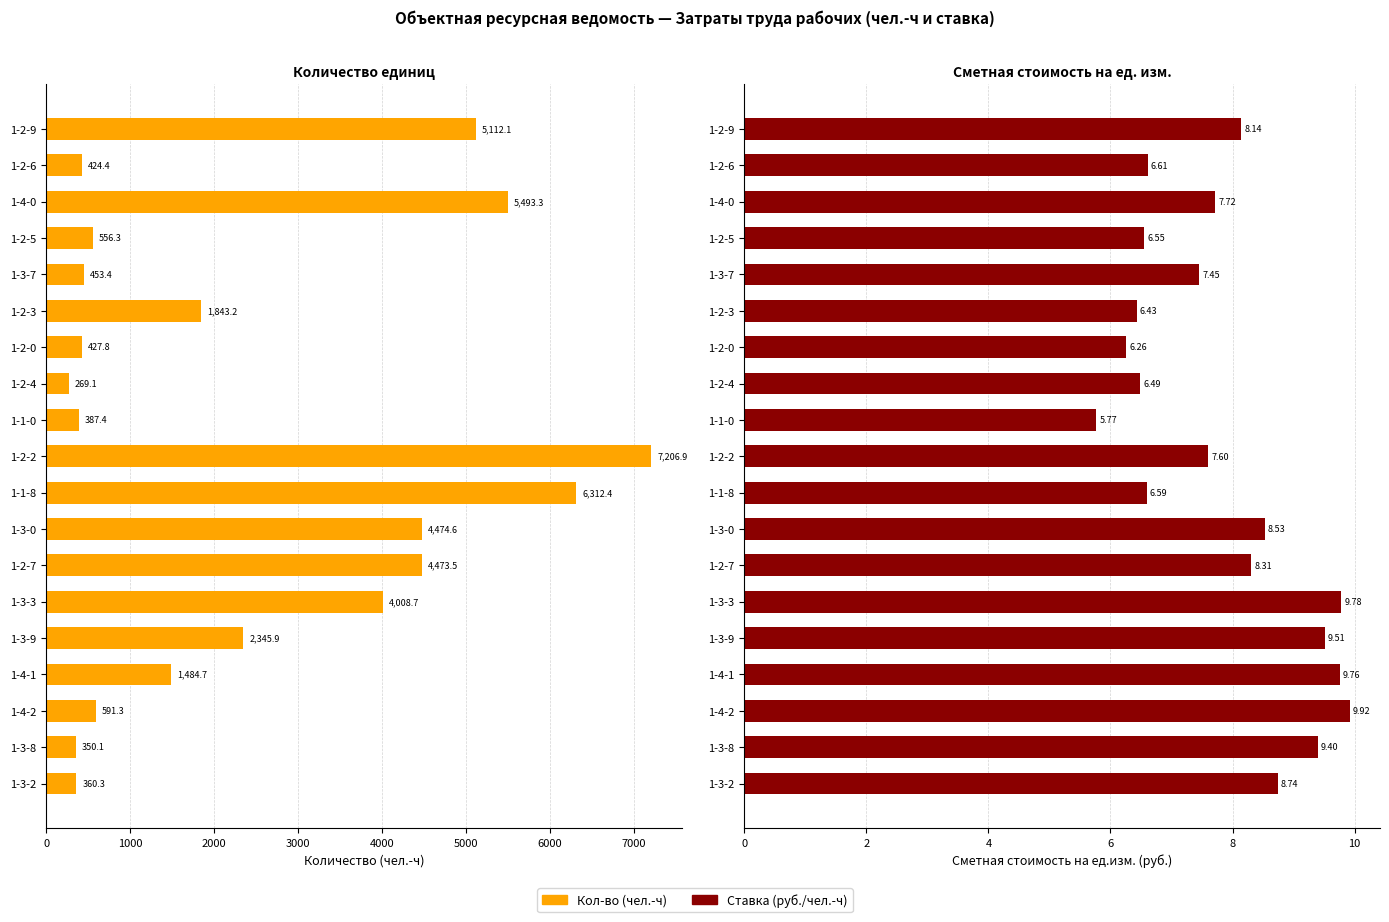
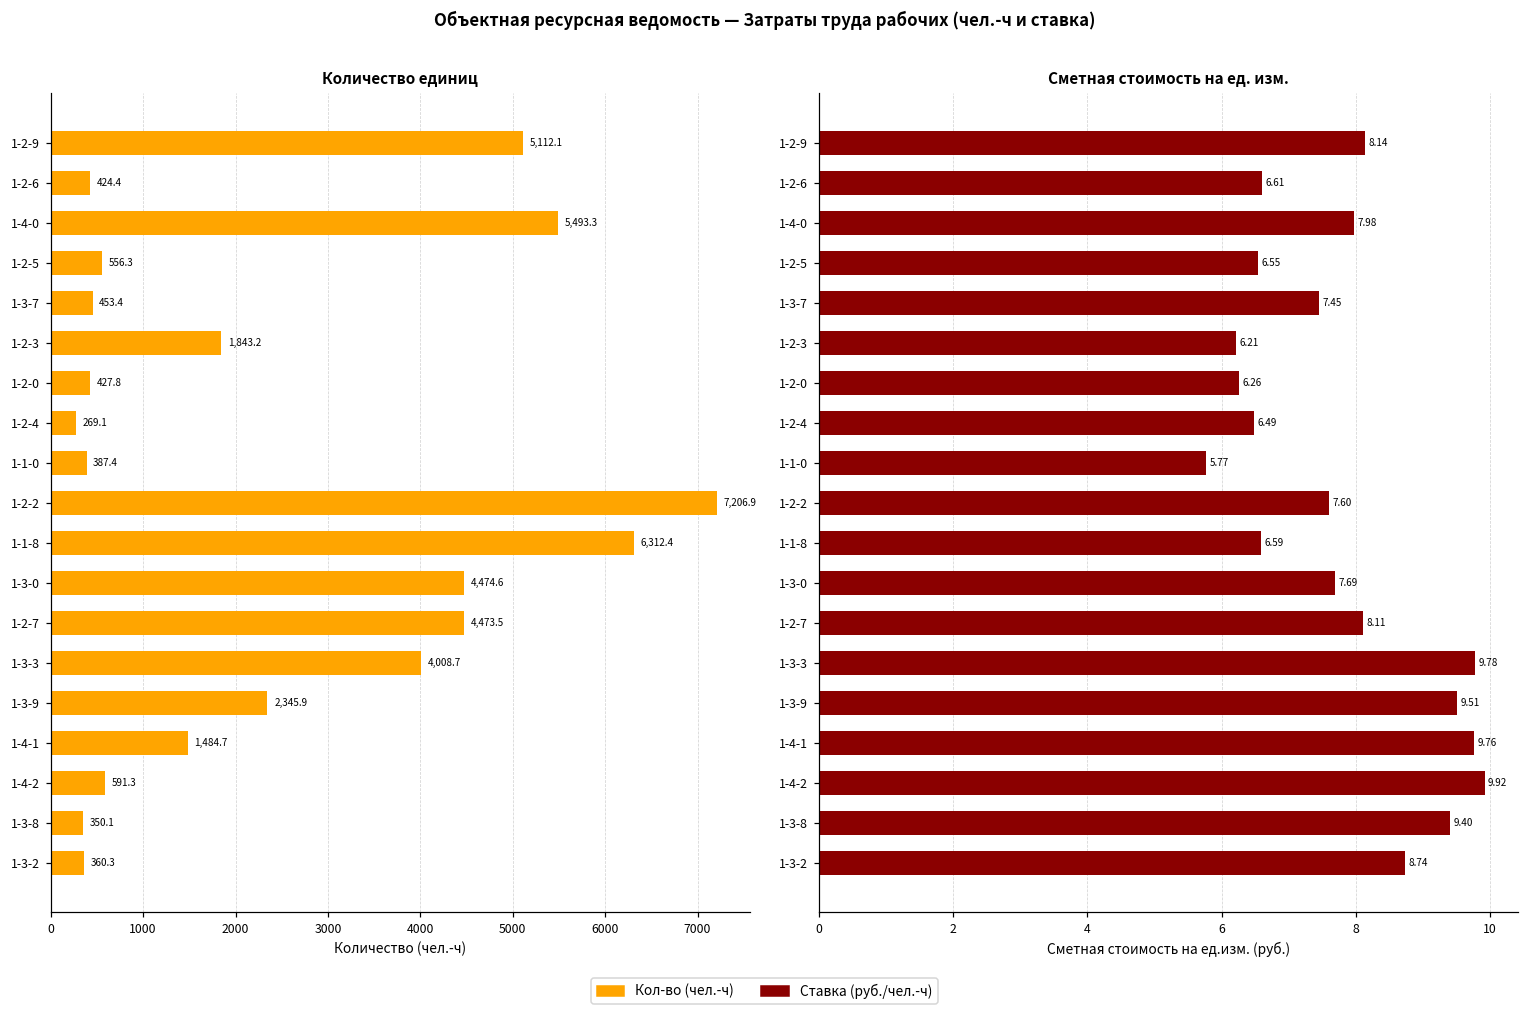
Сметная стоимость на ед. изм., 1-4-0: 7.72 -> 7.98
Сметная стоимость на ед. изм., 1-2-3: 6.43 -> 6.21
Сметная стоимость на ед. изм., 1-3-0: 8.53 -> 7.69
Сметная стоимость на ед. изм., 1-2-7: 8.31 -> 8.11
